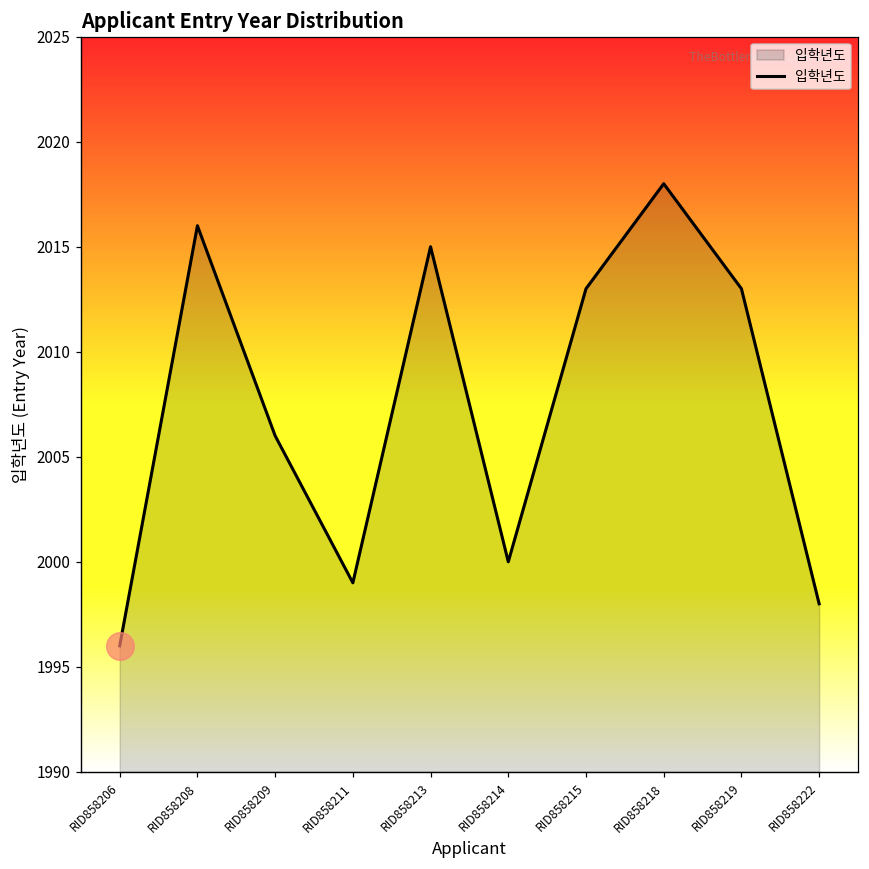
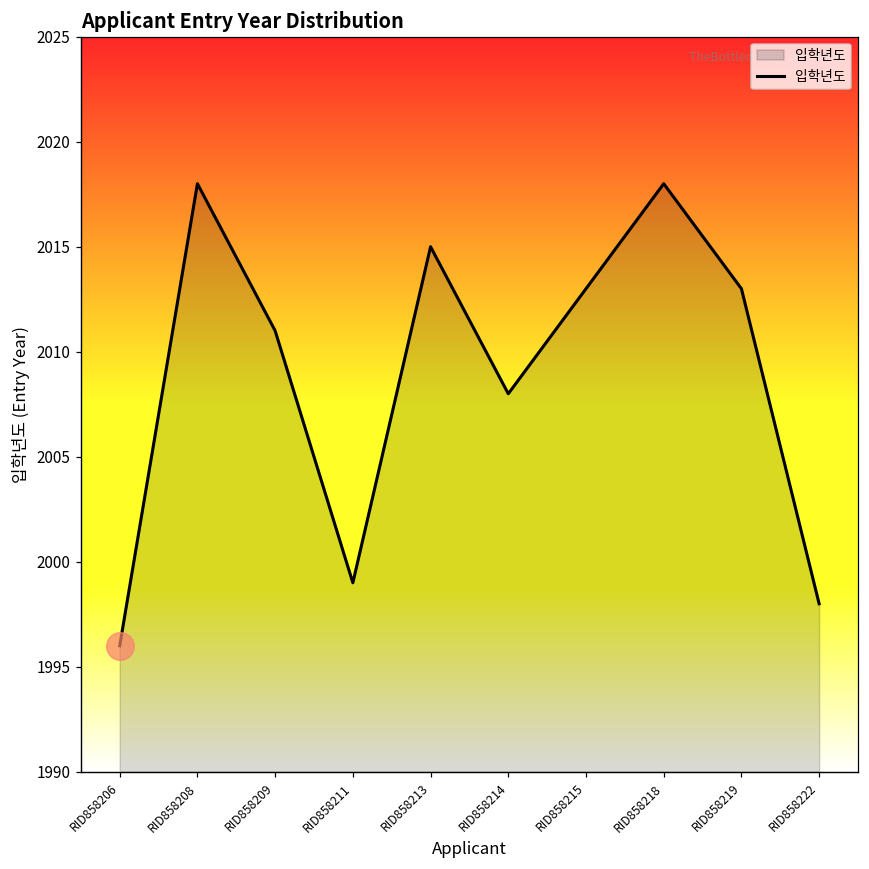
입학년도, RID858208: 2016 -> 2018
입학년도, RID858209: 2006 -> 2011
입학년도, RID858214: 2000 -> 2008
